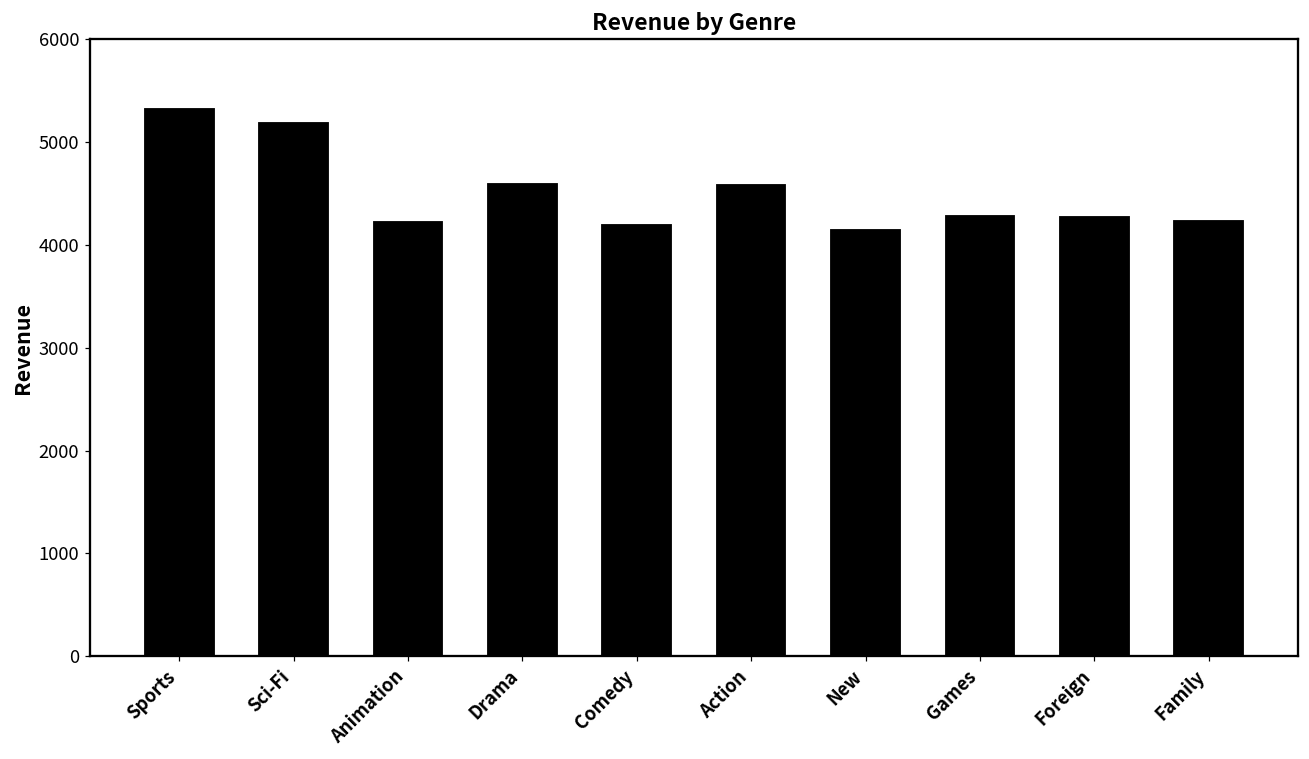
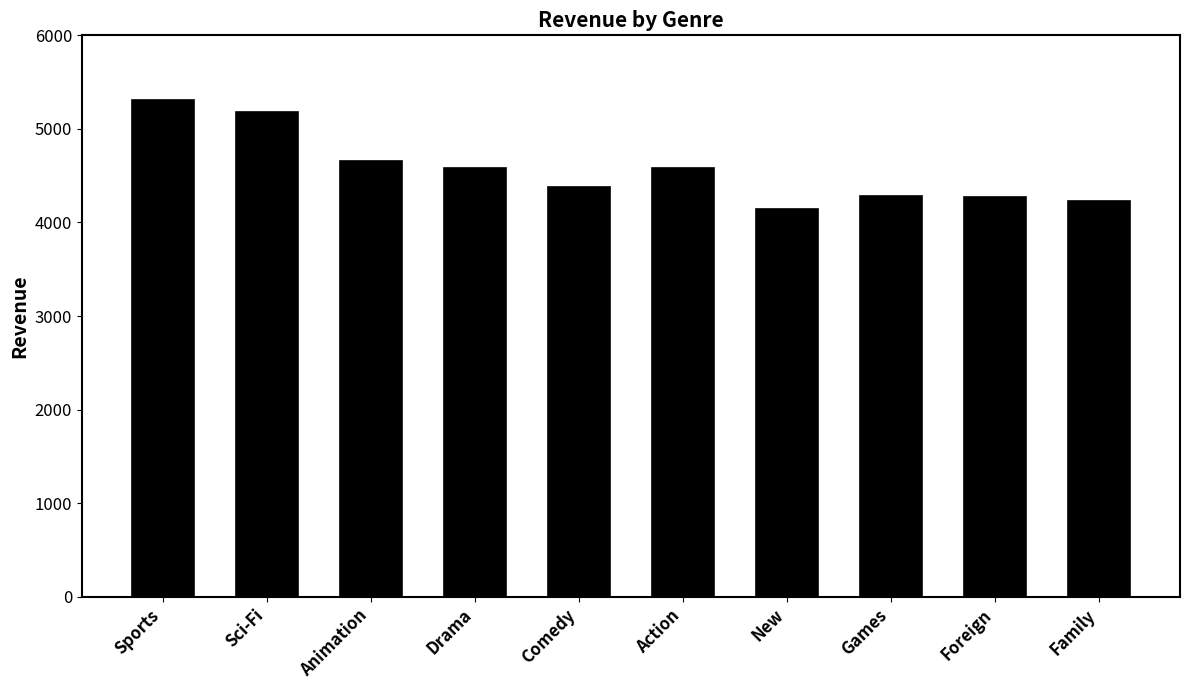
Animation: 4200 -> 4700
Comedy: 4200 -> 4400
